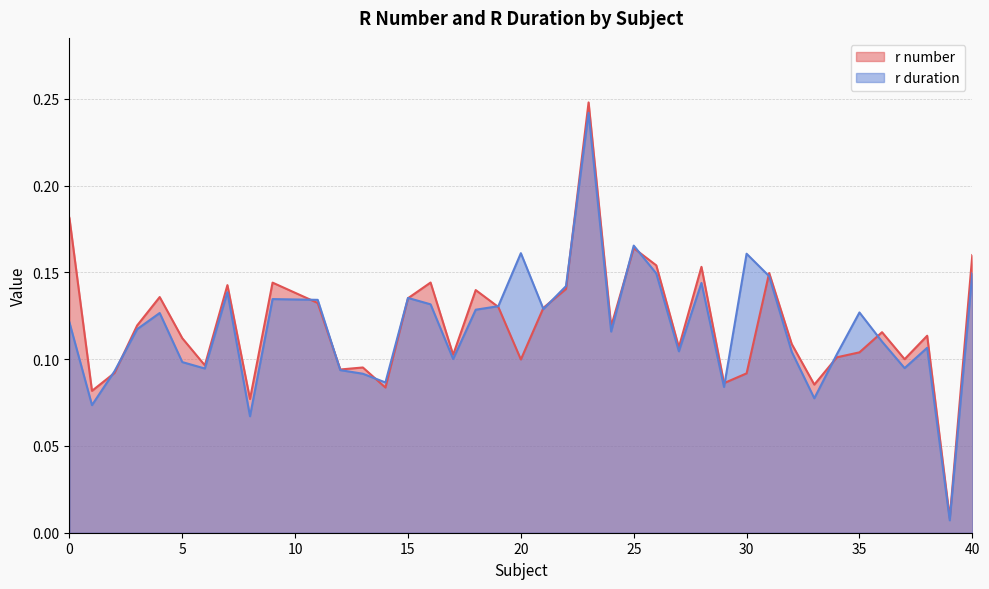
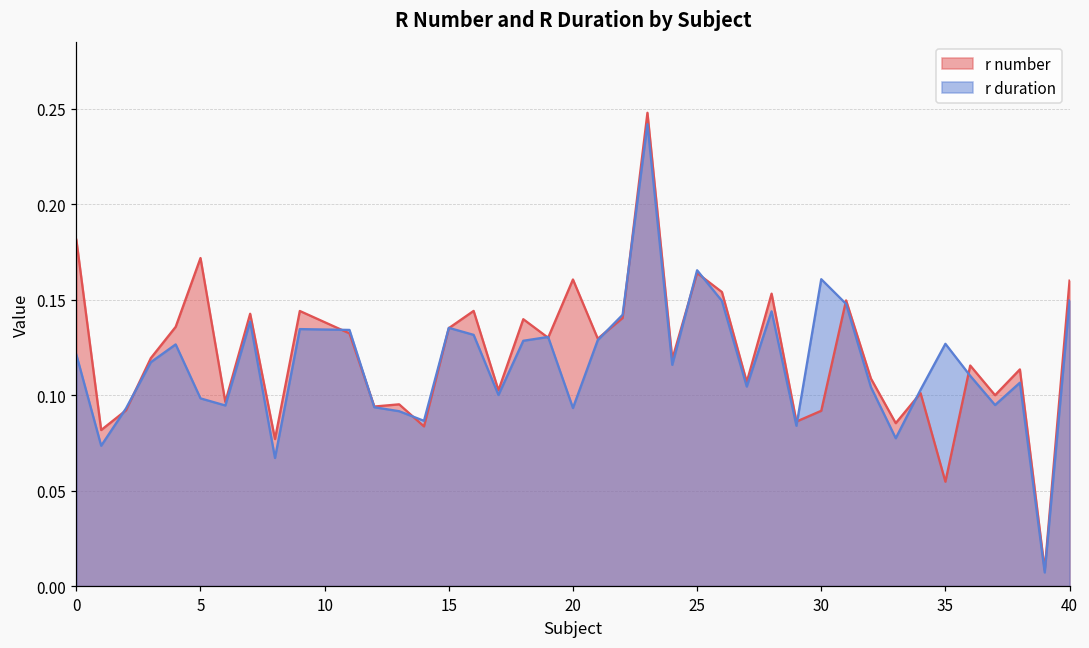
r number, 5: 0.112 -> 0.172
r number, 20: 0.100 -> 0.161
r duration, 20: 0.161 -> 0.093
r number, 35: 0.104 -> 0.055
